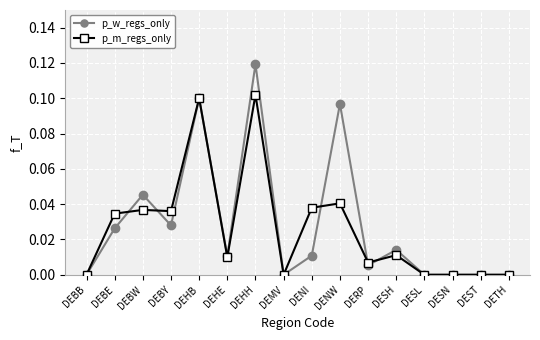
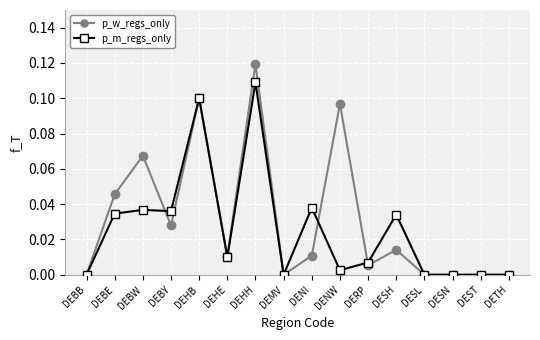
p_w_regs_only, DEBE: 0.026 -> 0.046
p_w_regs_only, DEBW: 0.045 -> 0.067
p_m_regs_only, DEHH: 0.102 -> 0.109
p_m_regs_only, DENW: 0.040 -> 0.003
p_m_regs_only, DESH: 0.011 -> 0.034
